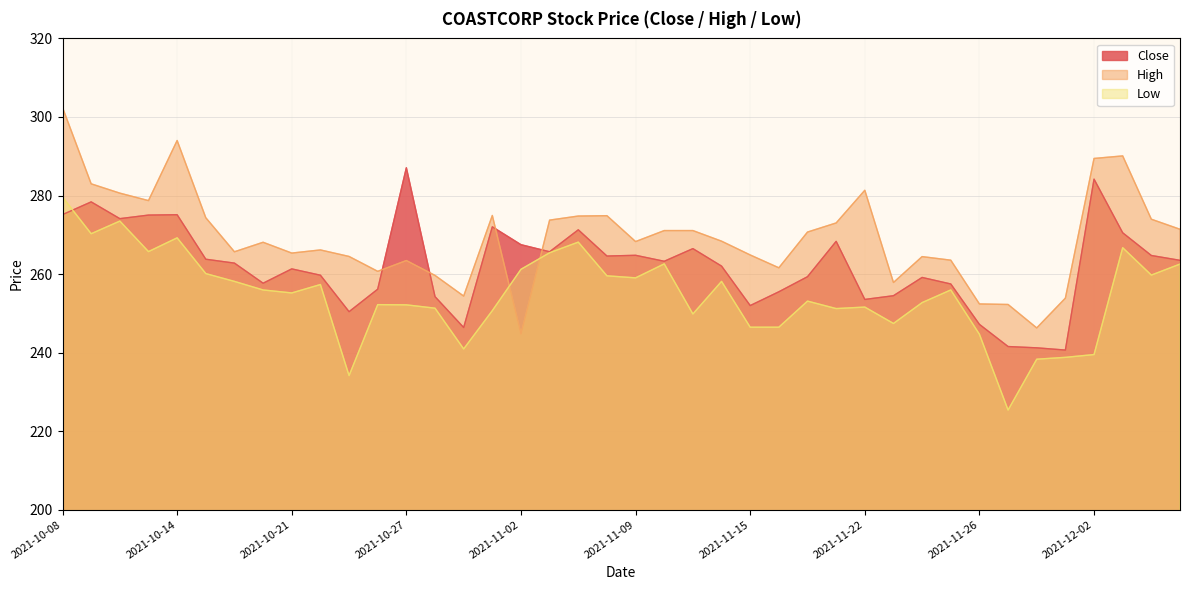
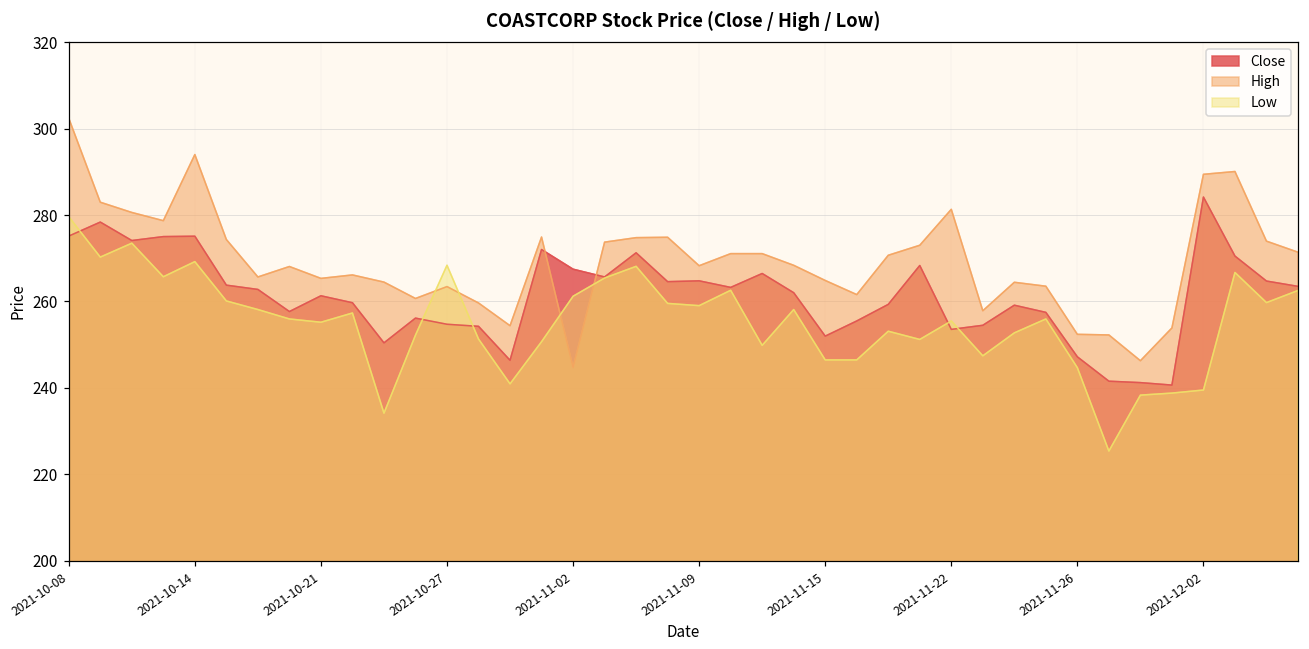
Close, 2021-10-27: 287 -> 255
Low, 2021-10-27: 252 -> 268
Low, 2021-11-22: 252 -> 255
